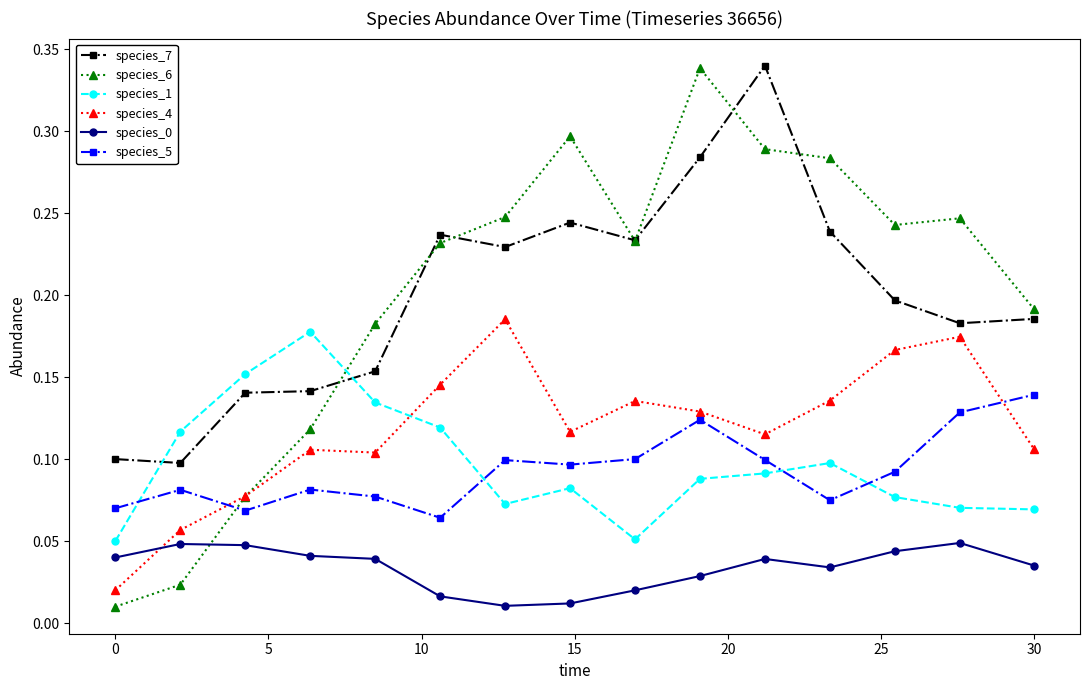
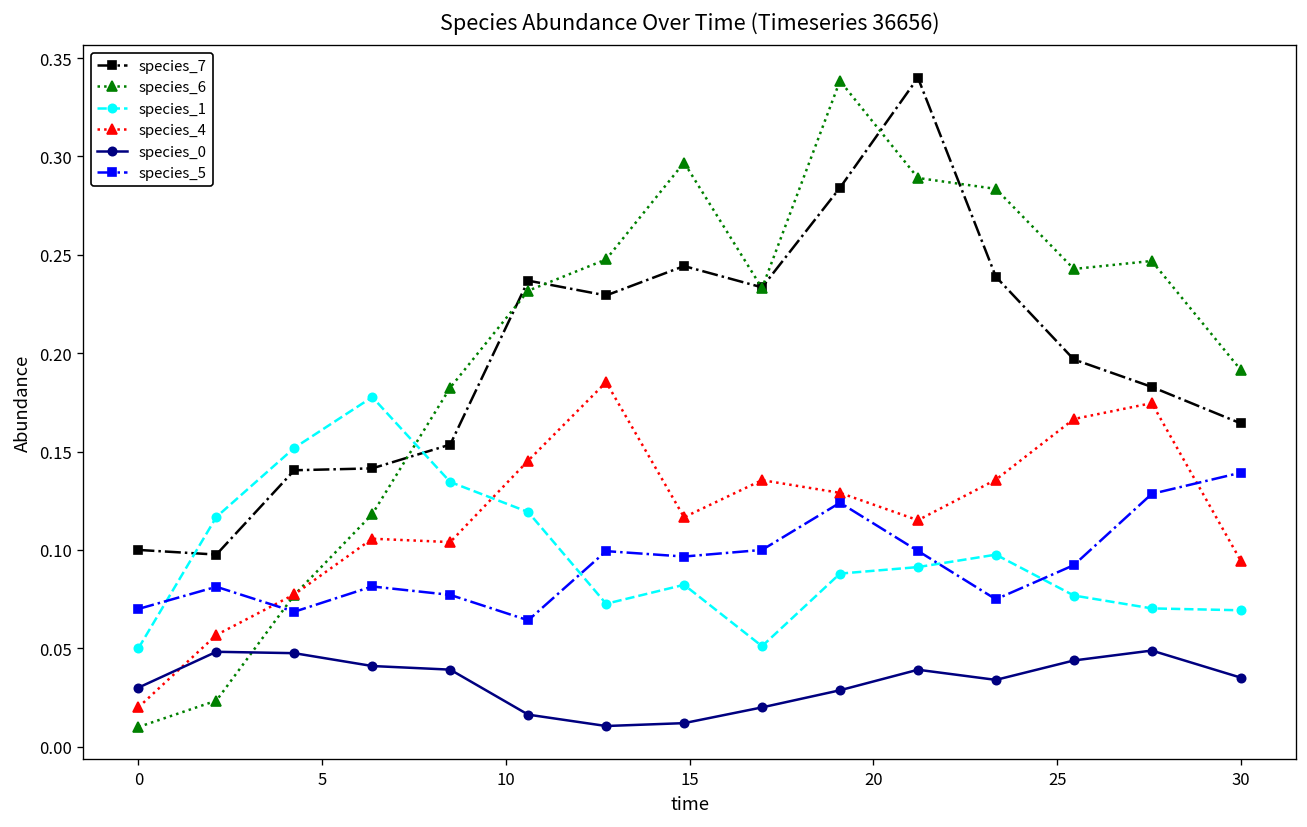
species_0, 0: 0.04 -> 0.03
species_7, 30: 0.186 -> 0.164
species_4, 30: 0.106 -> 0.094
